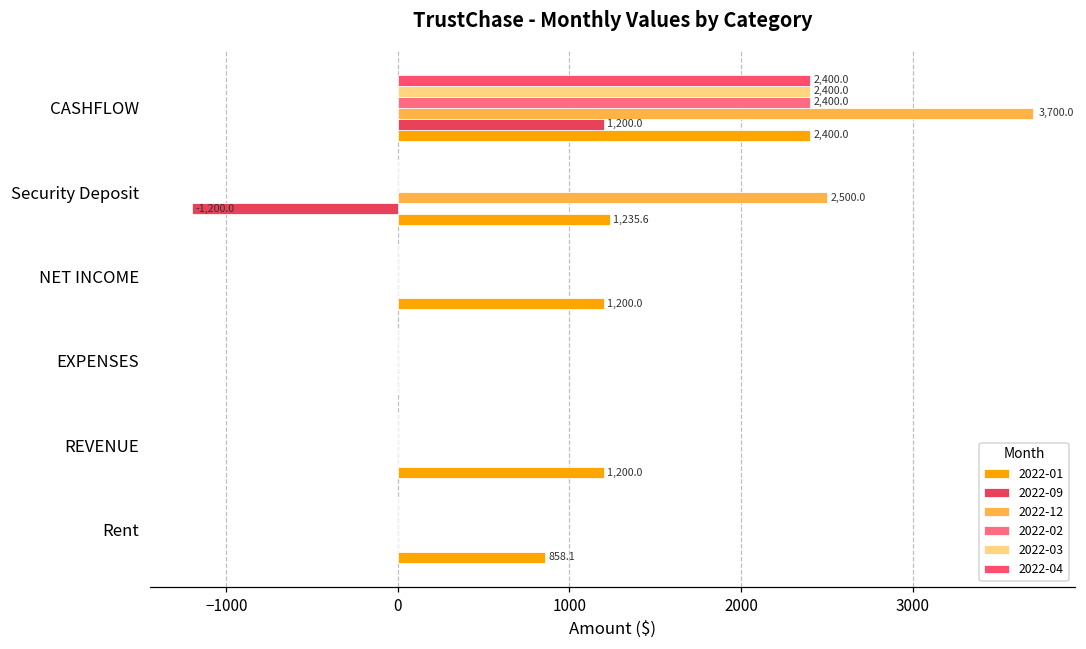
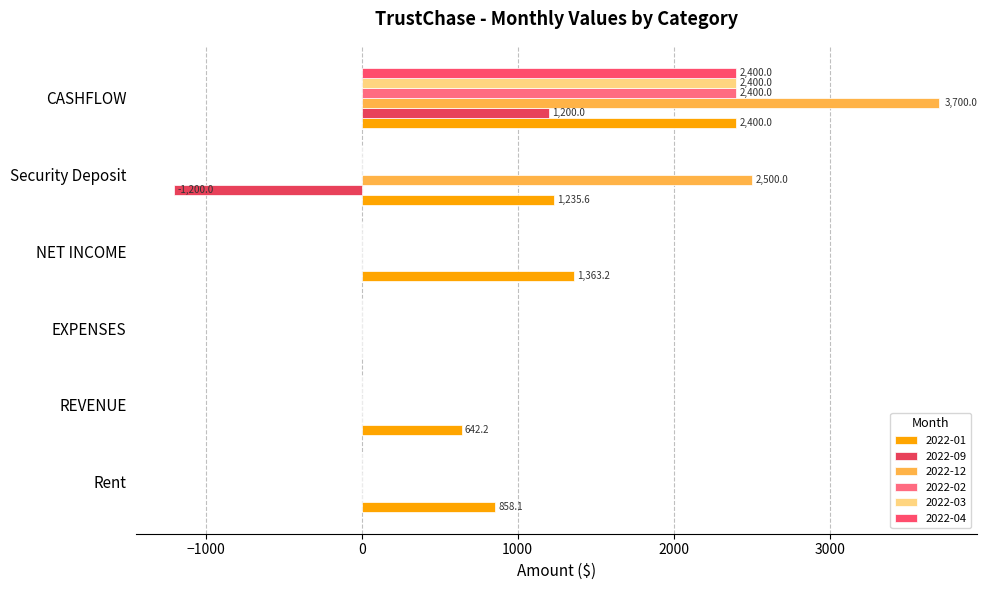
2022-01, NET INCOME: 1,200.0 -> 1,363.2
2022-01, REVENUE: 1,200.0 -> 642.2
